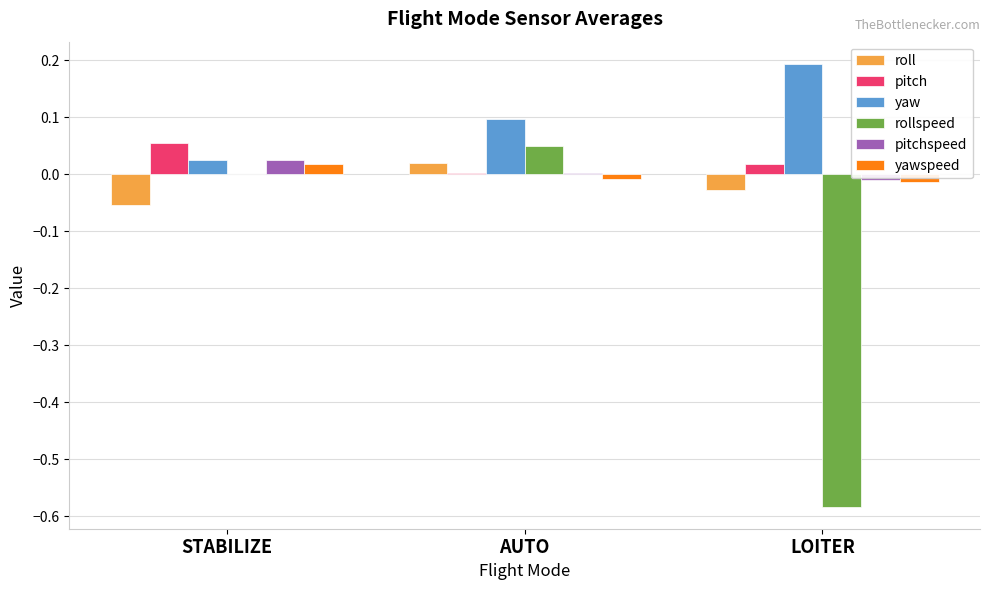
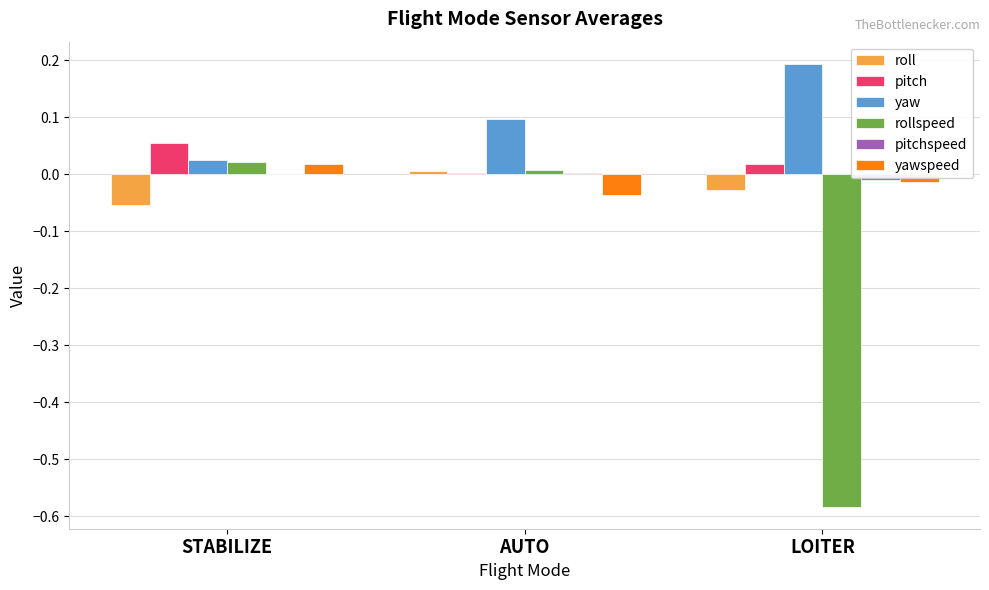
rollspeed, STABILIZE: 0.00 -> 0.02
pitchspeed, STABILIZE: 0.03 -> 0.00
roll, AUTO: 0.02 -> 0.01
rollspeed, AUTO: 0.05 -> 0.01
yawspeed, AUTO: -0.01 -> -0.04
